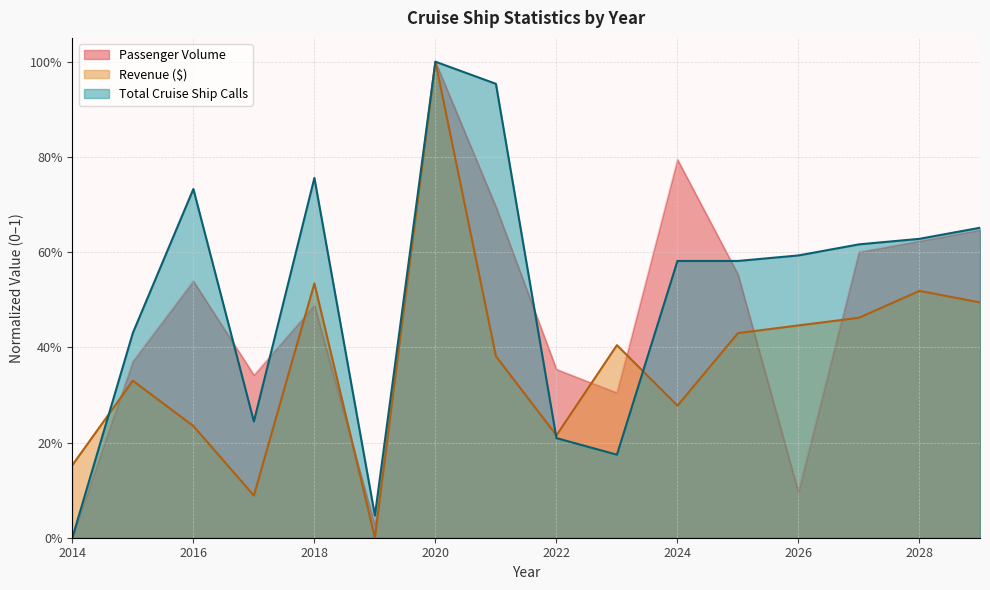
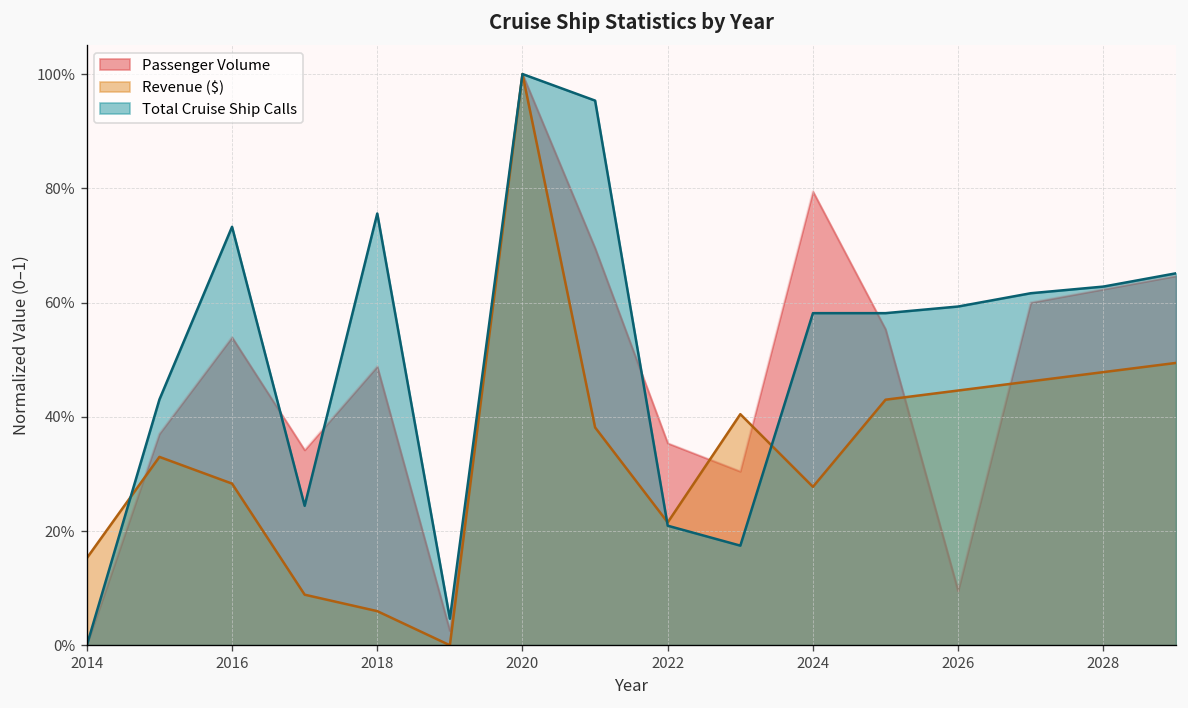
Revenue ($), 2016: 23% -> 28%
Revenue ($), 2018: 53% -> 6%
Revenue ($), 2028: 52% -> 48%
